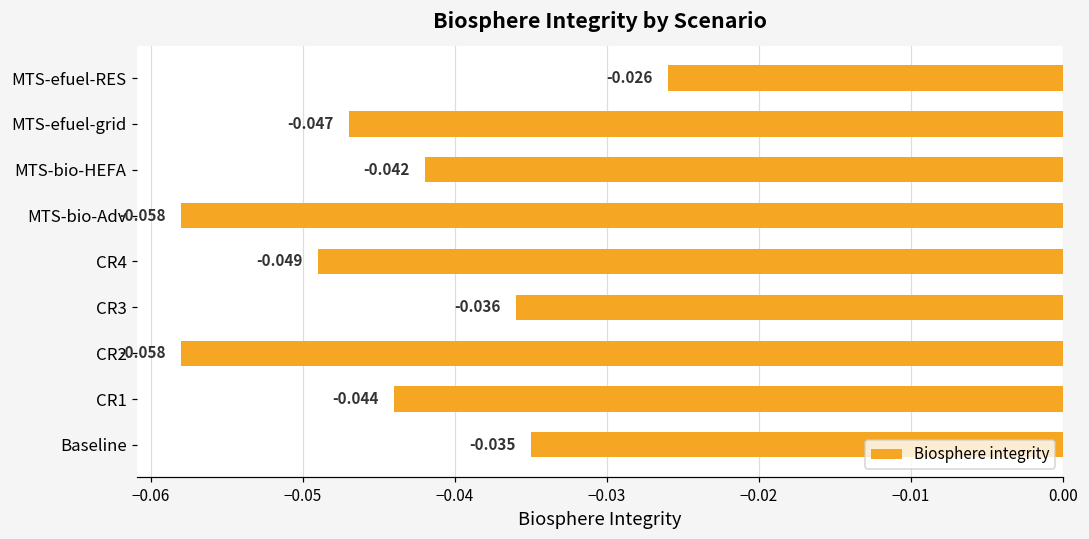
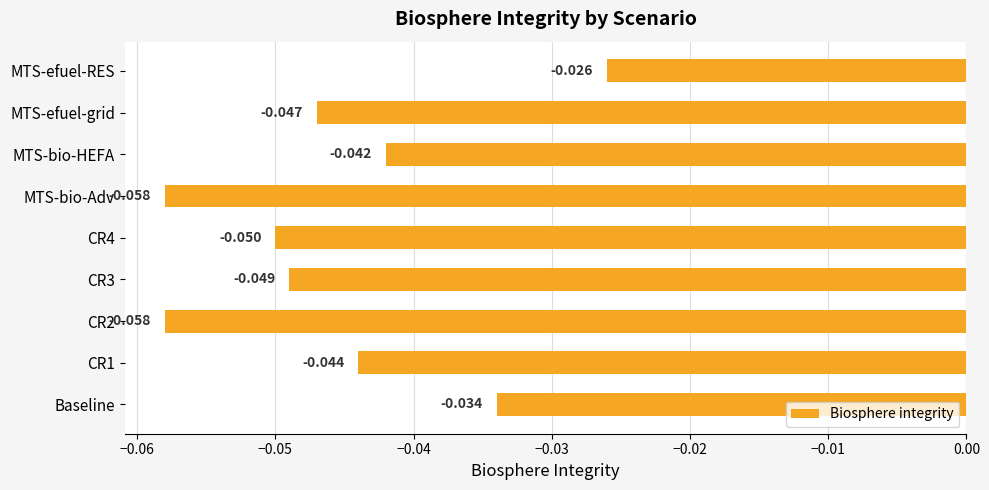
CR4: -0.049 -> -0.050
CR3: -0.036 -> -0.049
Baseline: -0.035 -> -0.034
